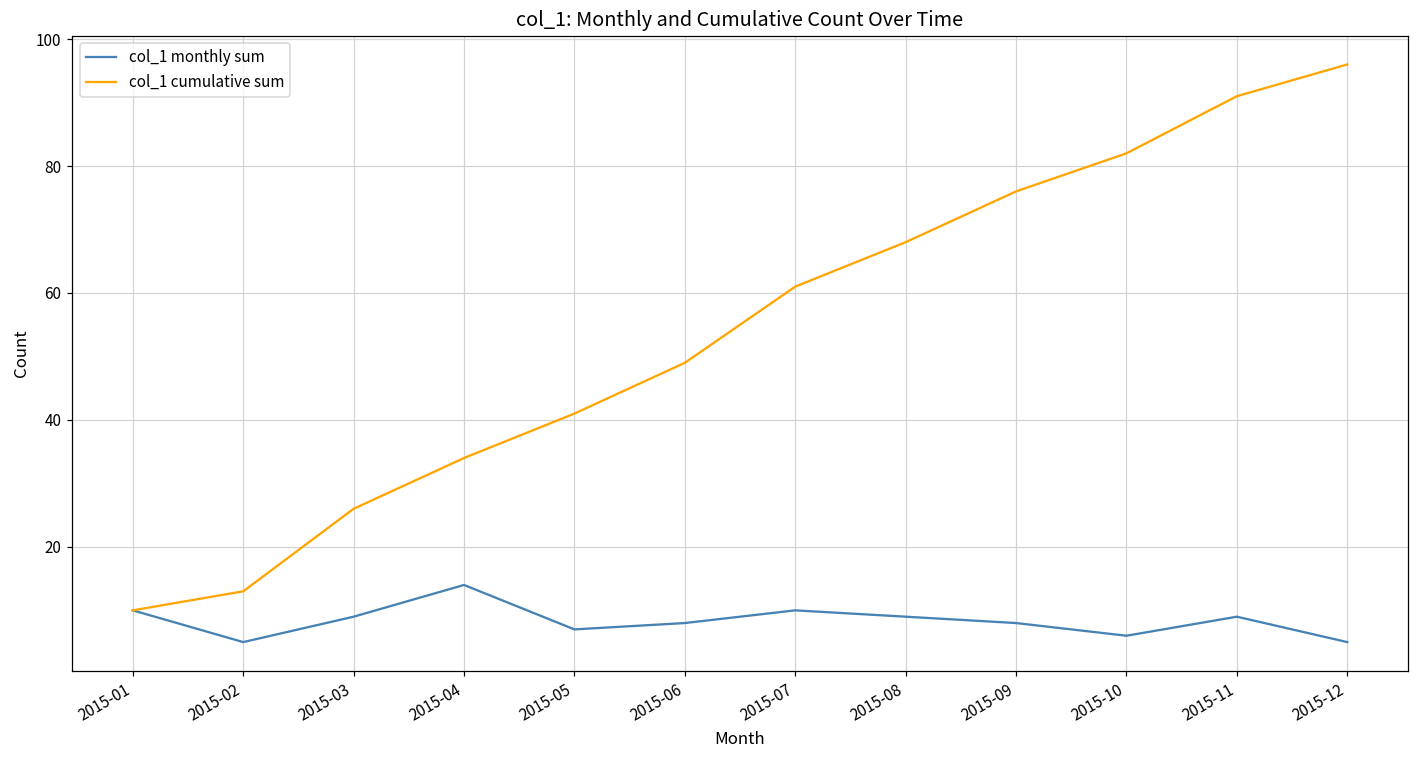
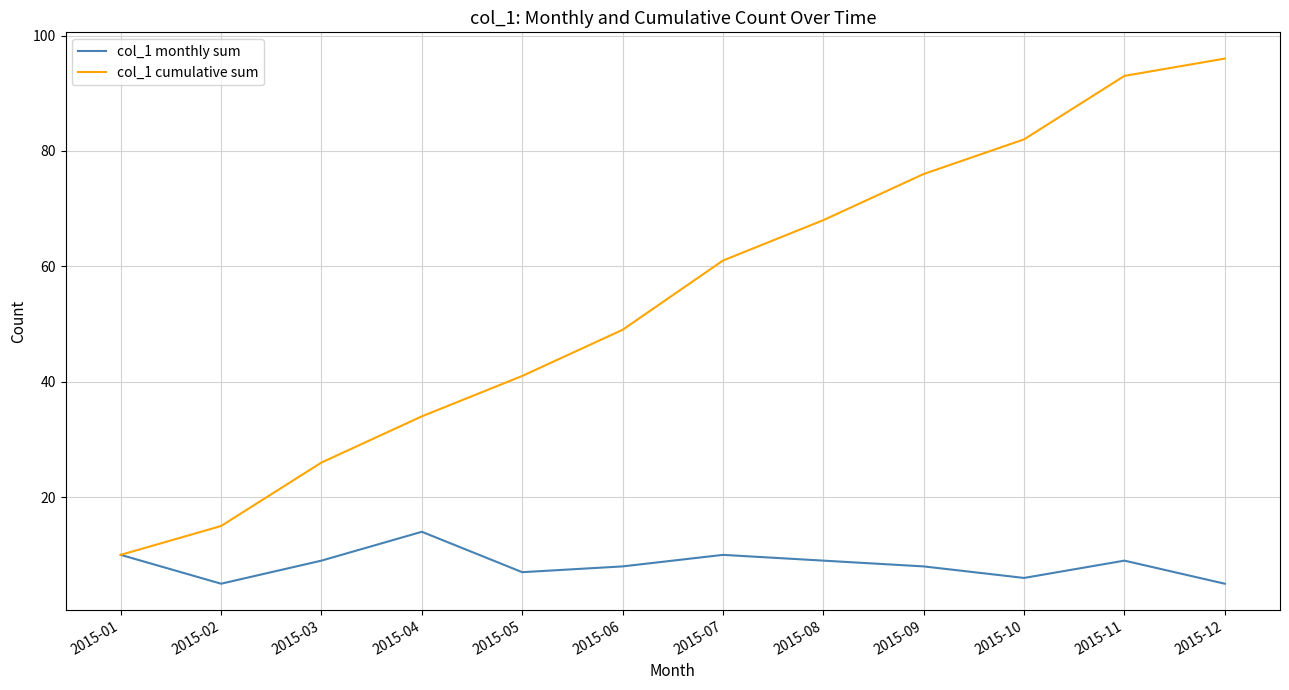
col_1 cumulative sum, 2015-02: 13 -> 15
col_1 cumulative sum, 2015-11: 91 -> 93
